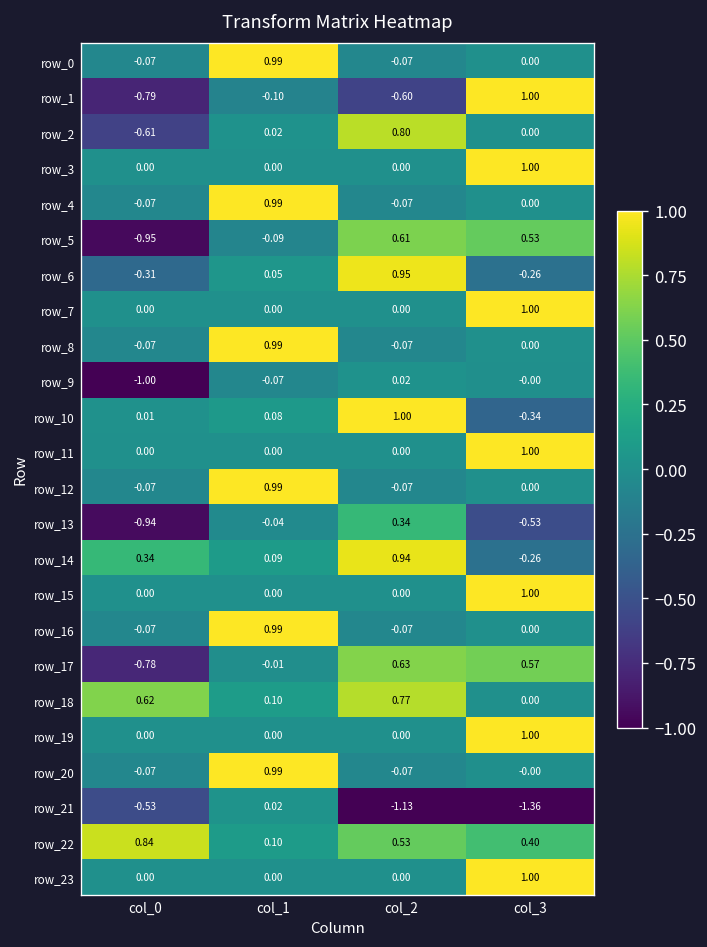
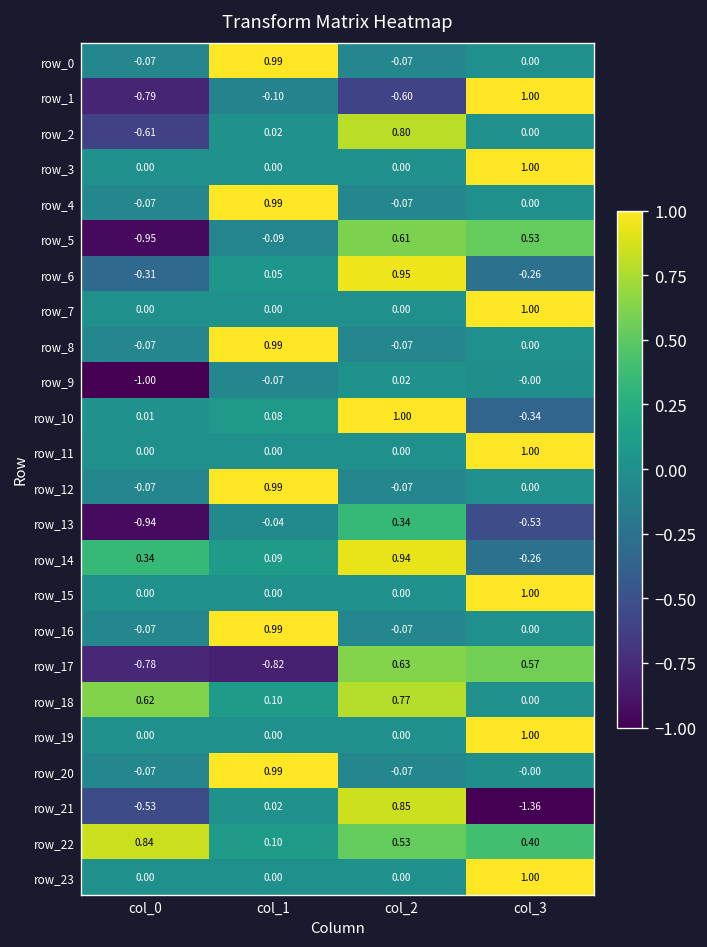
row_17, col_1: -0.01 -> -0.82
row_21, col_2: -1.13 -> 0.85
